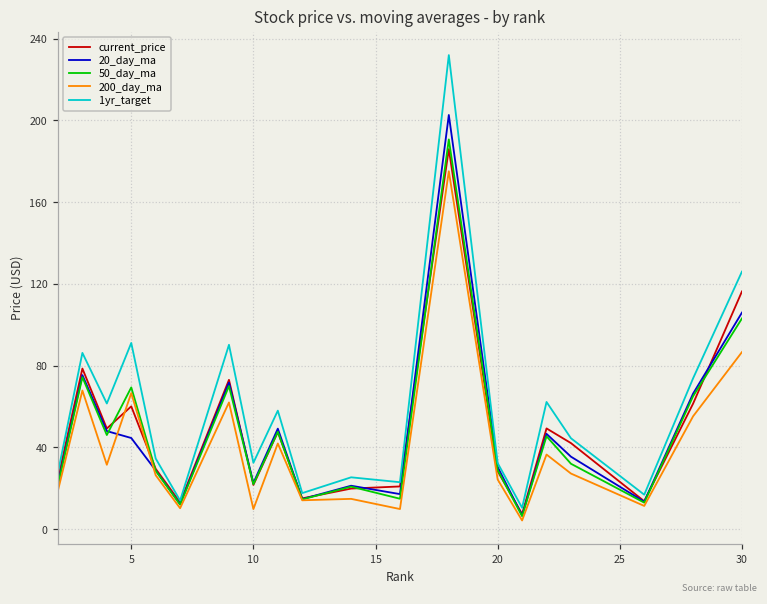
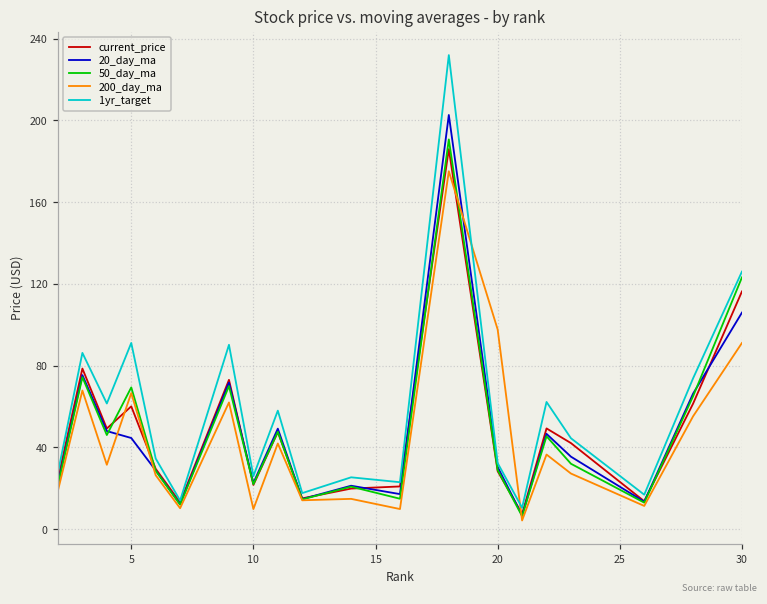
1yr_target, 10: 33 -> 26
200_day_ma, 20: 24 -> 98
50_day_ma, 30: 103 -> 123
200_day_ma, 30: 87 -> 91
